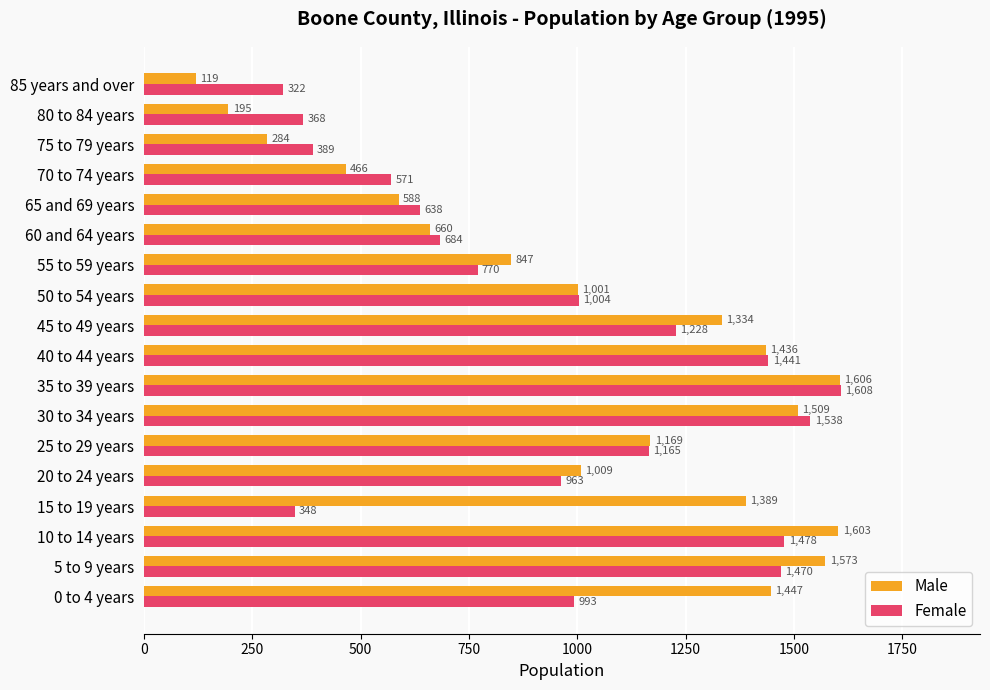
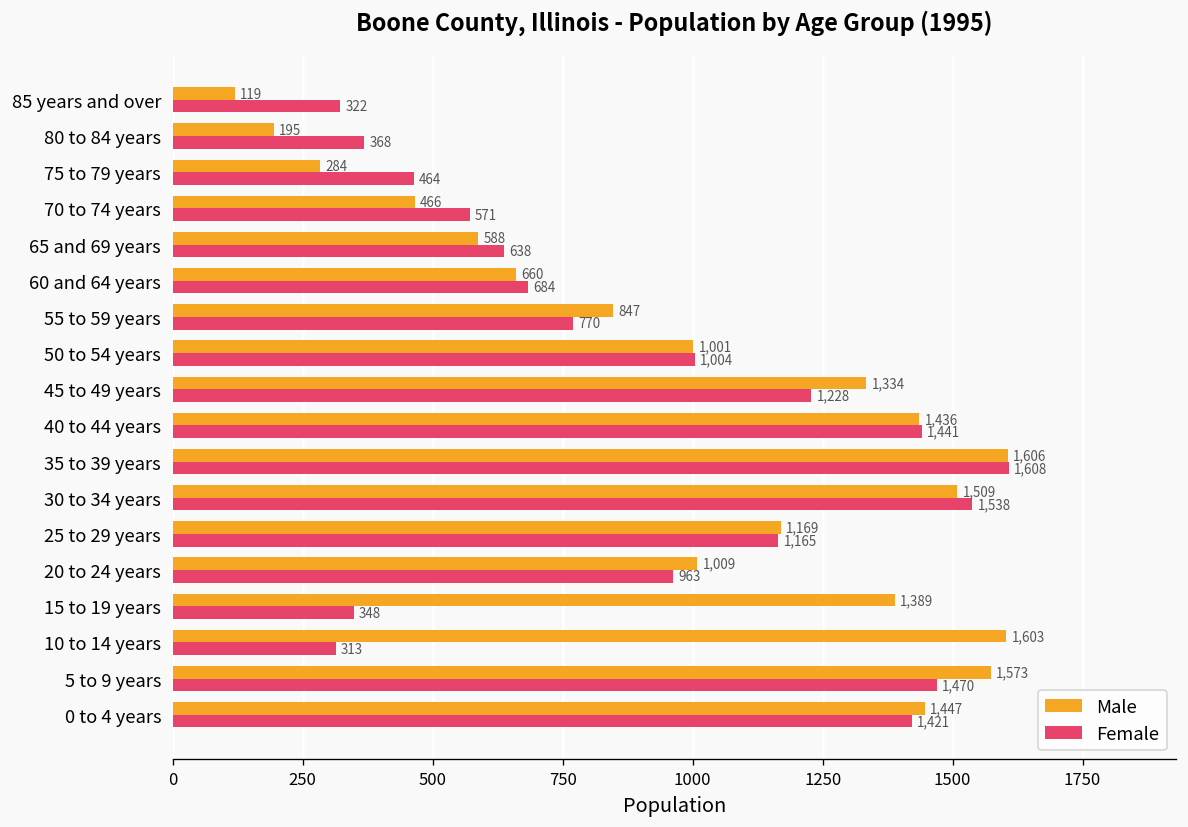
Female, 75 to 79 years: 389 -> 464
Female, 10 to 14 years: 1,478 -> 313
Female, 0 to 4 years: 993 -> 1,421
